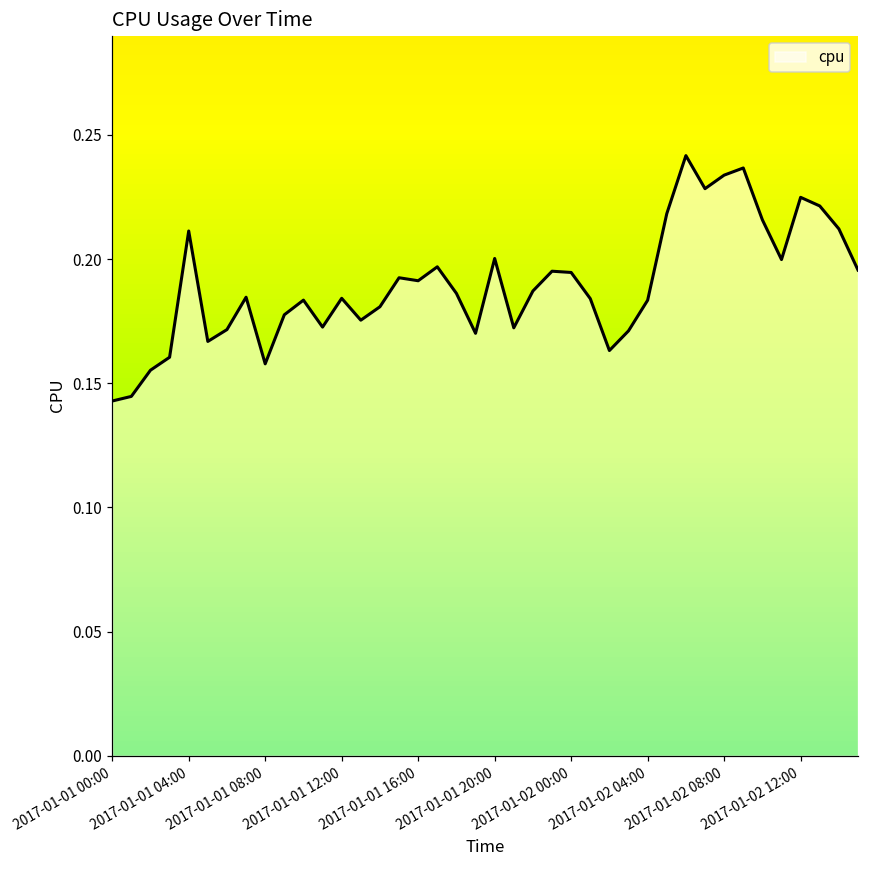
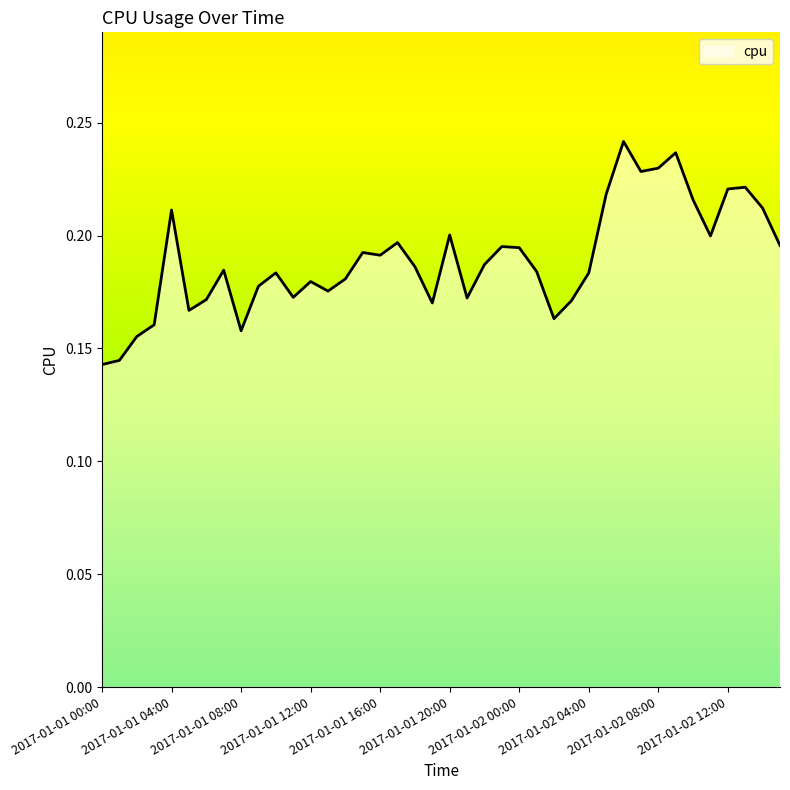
2017-01-01 12:00: 0.184 -> 0.180
2017-01-02 08:00: 0.234 -> 0.230
2017-01-02 12:00: 0.225 -> 0.221
